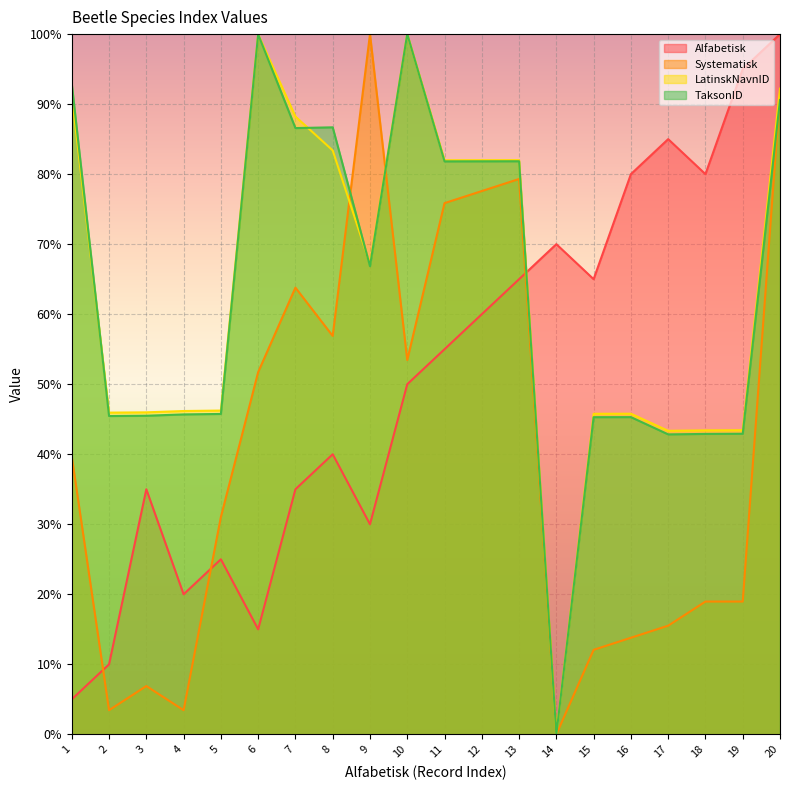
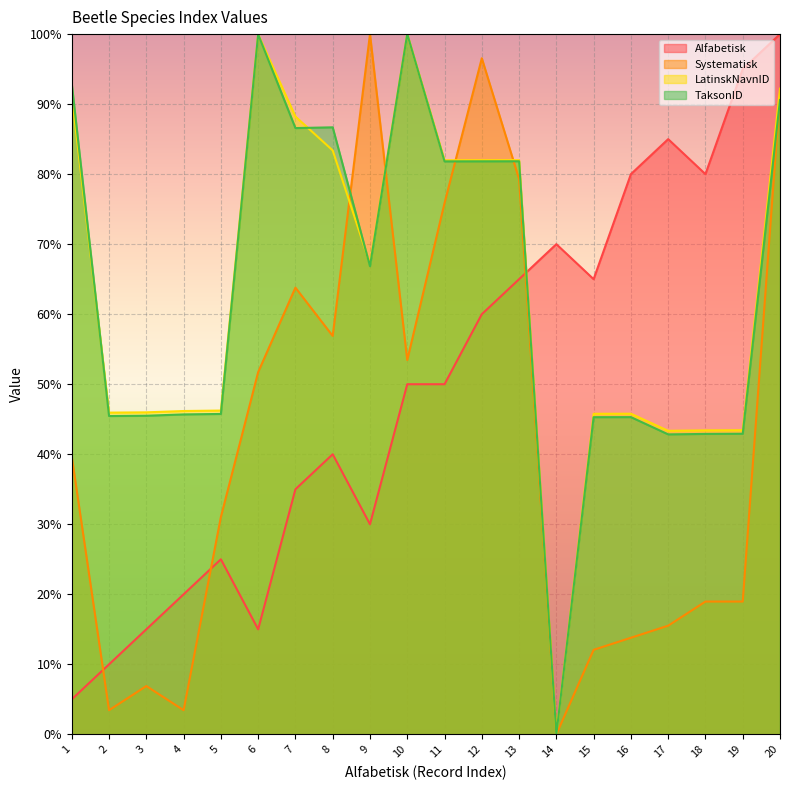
Alfabetisk, 3: 35% -> 15%
Alfabetisk, 11: 55% -> 50%
Systematisk, 12: 78% -> 97%
